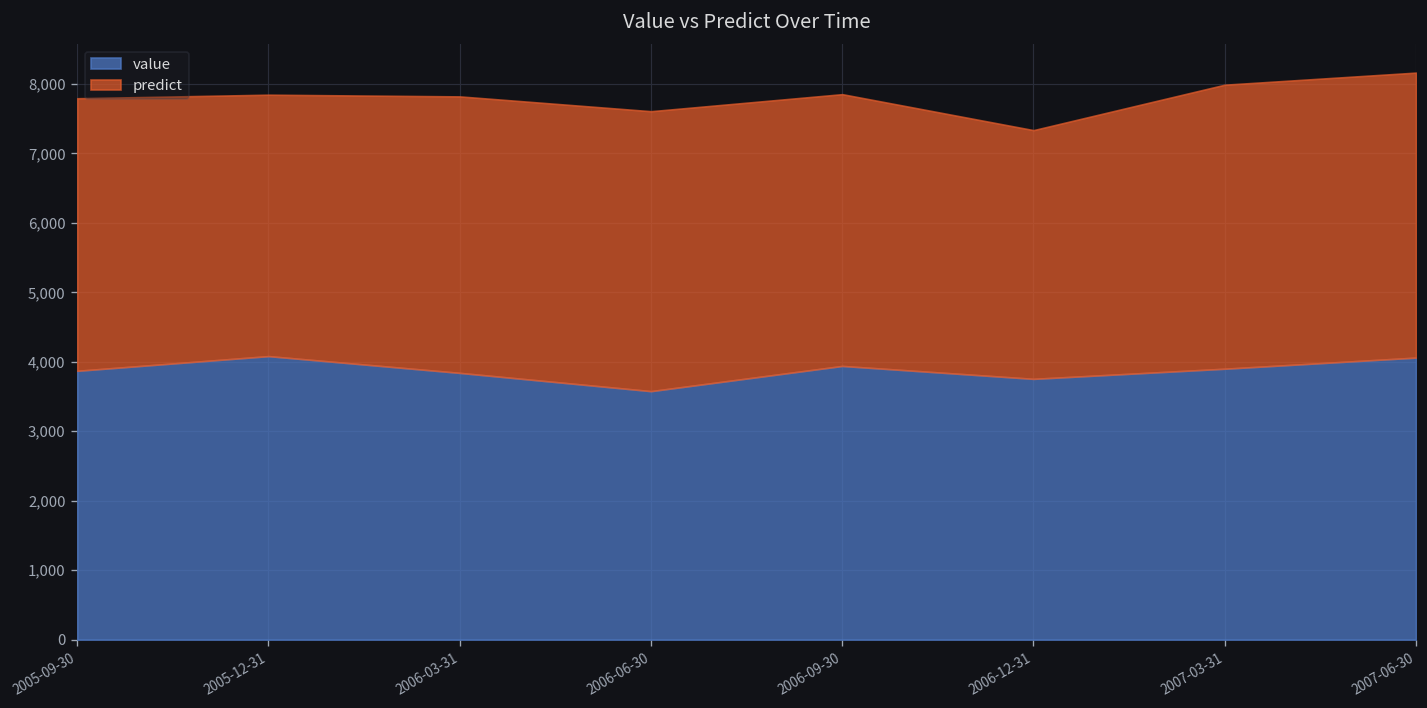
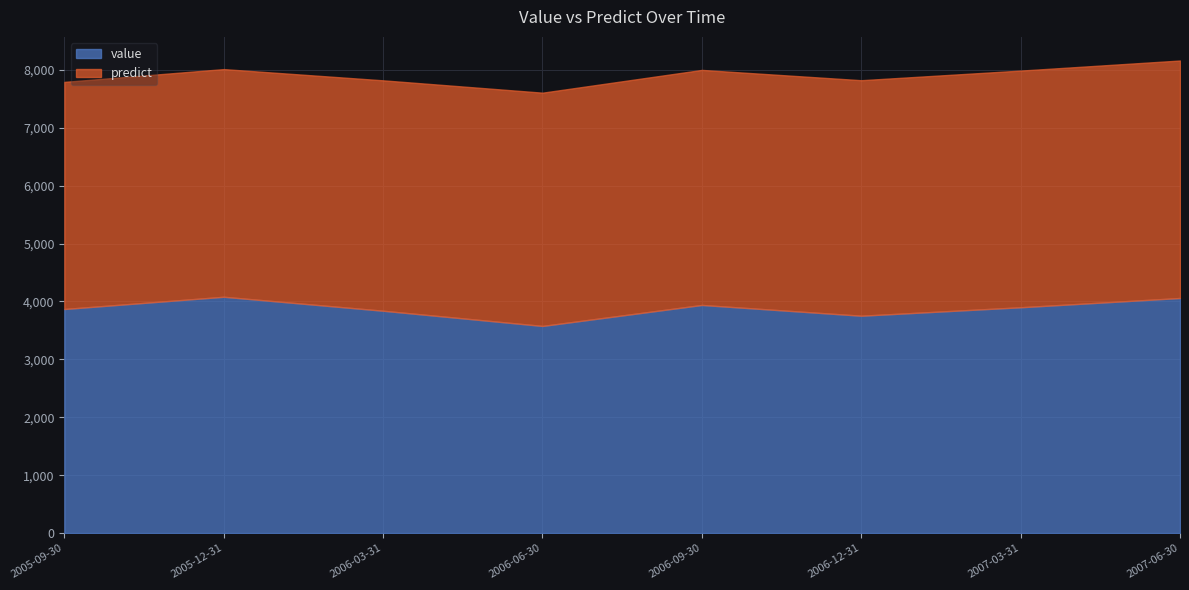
predict, 2005-12-31: 3,800 -> 3,900
predict, 2006-09-30: 3,900 -> 4,100
predict, 2006-12-31: 3,600 -> 4,100
